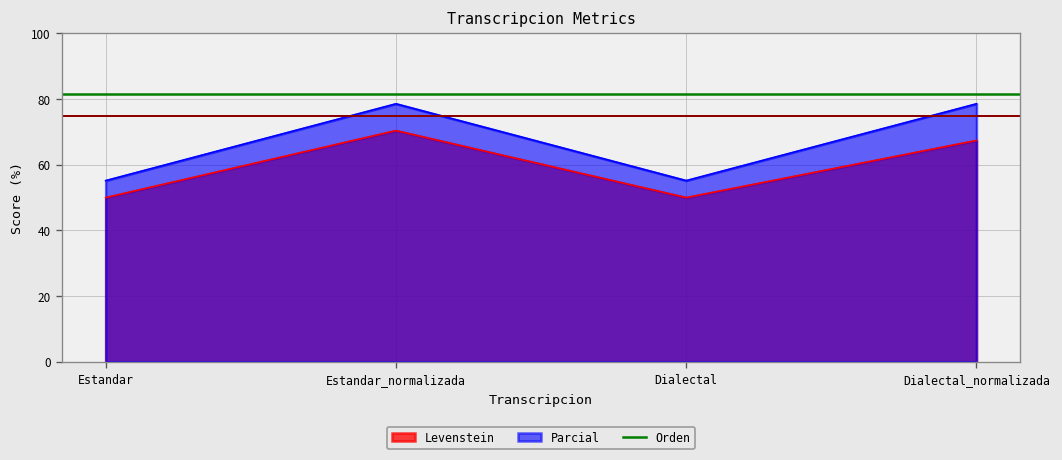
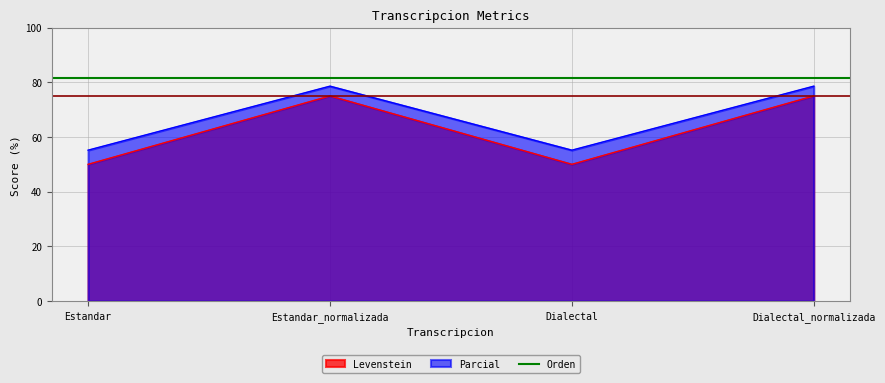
Levenstein, Estandar_normalizada: 70 -> 75
Levenstein, Dialectal_normalizada: 67 -> 75
